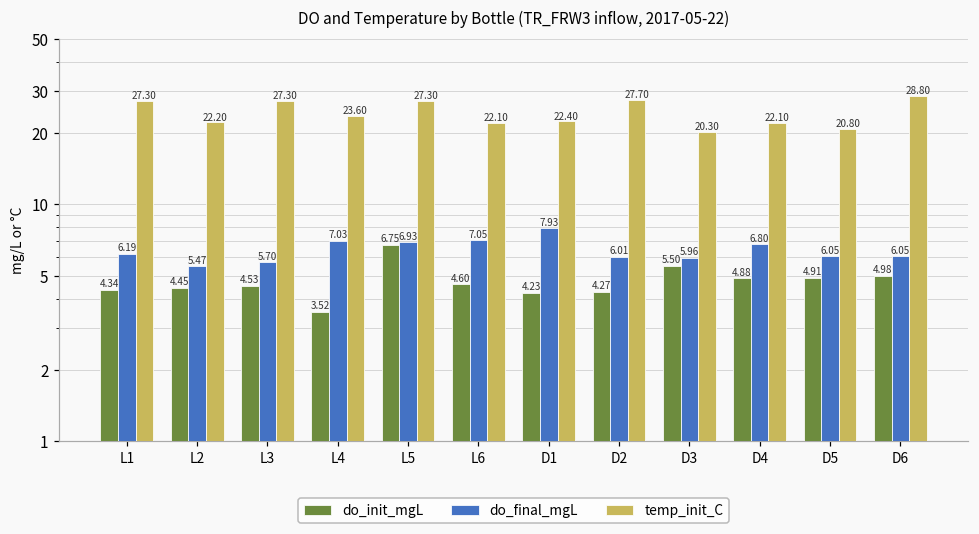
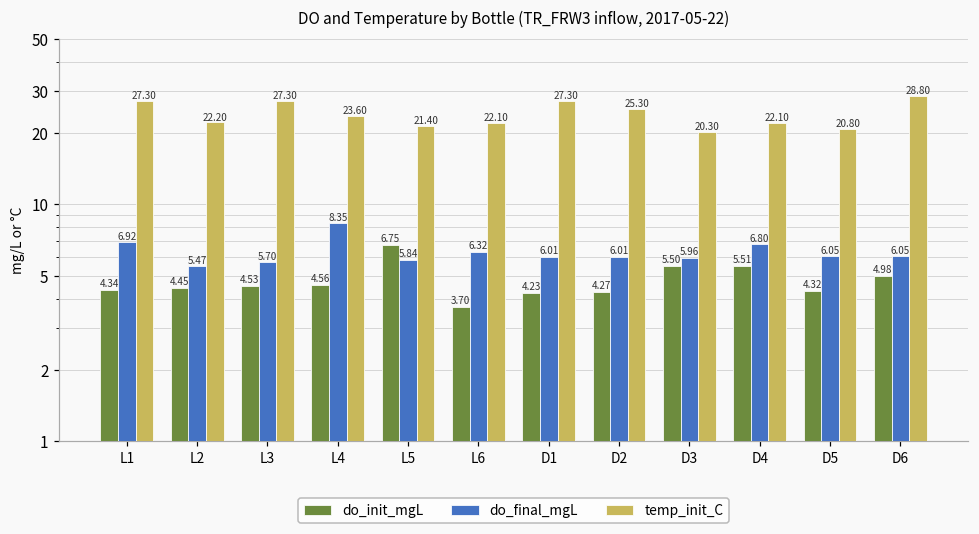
do_final_mgL, L1: 6.19 -> 6.92
do_init_mgL, L4: 3.52 -> 4.56
do_final_mgL, L4: 7.03 -> 8.35
do_final_mgL, L5: 6.93 -> 5.84
temp_init_C, L5: 27.30 -> 21.40
do_init_mgL, L6: 4.60 -> 3.70
do_final_mgL, L6: 7.05 -> 6.32
do_final_mgL, D1: 7.93 -> 6.01
temp_init_C, D1: 22.40 -> 27.30
temp_init_C, D2: 27.70 -> 25.30
do_init_mgL, D4: 4.88 -> 5.51
do_init_mgL, D5: 4.91 -> 4.32
